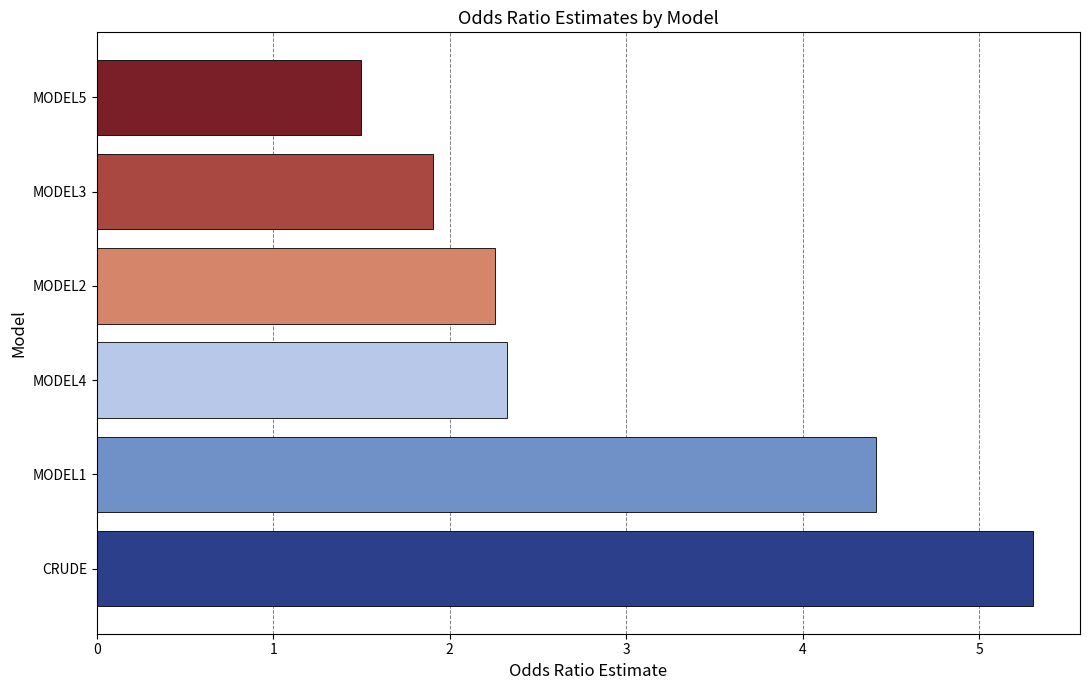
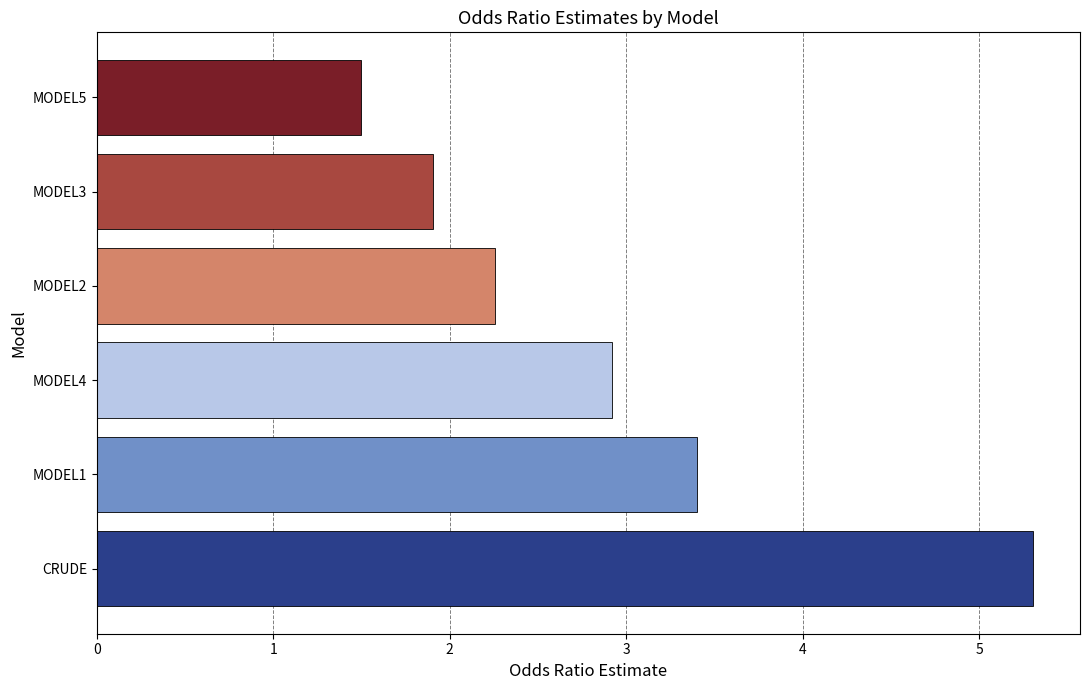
MODEL4: 2.33 -> 2.92
MODEL1: 4.41 -> 3.40
